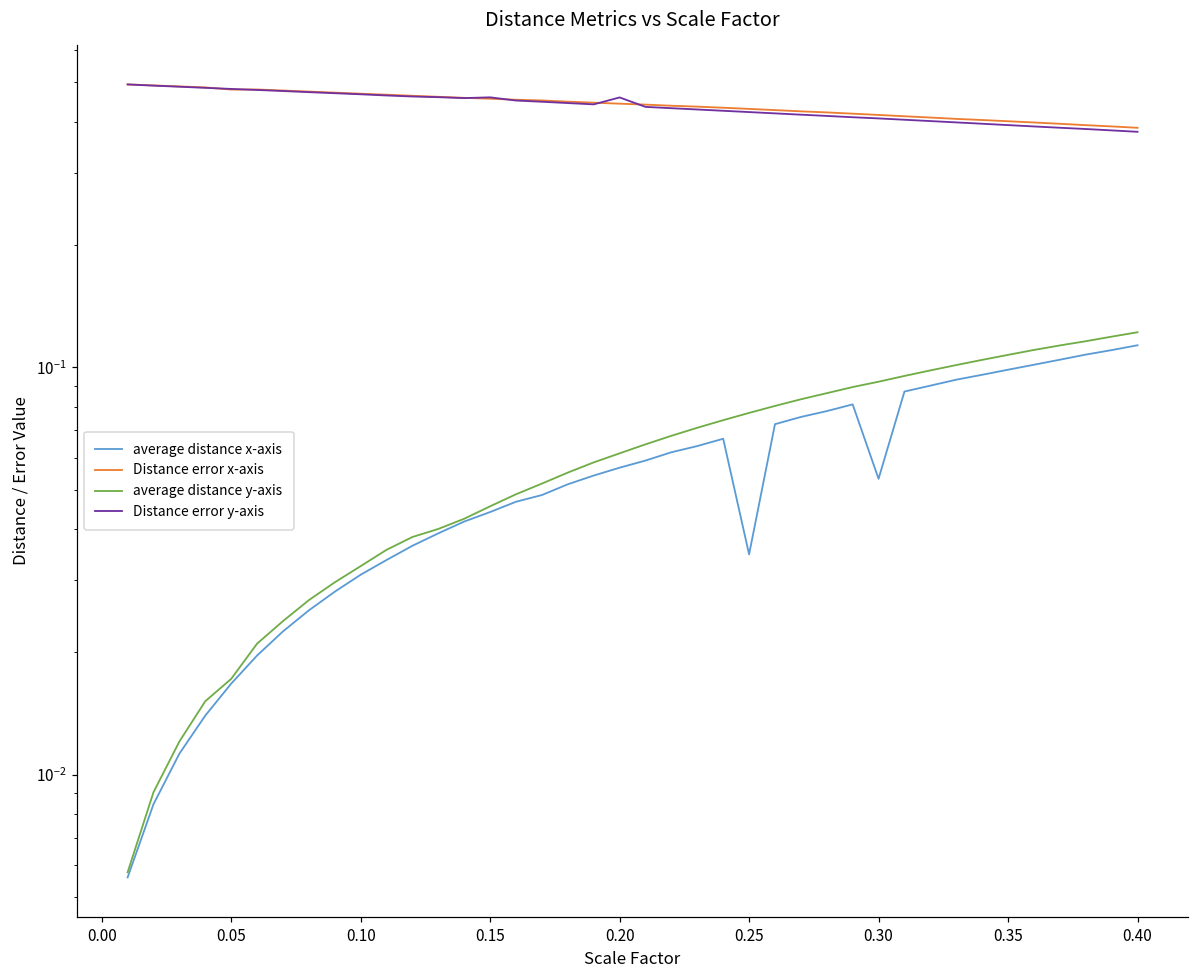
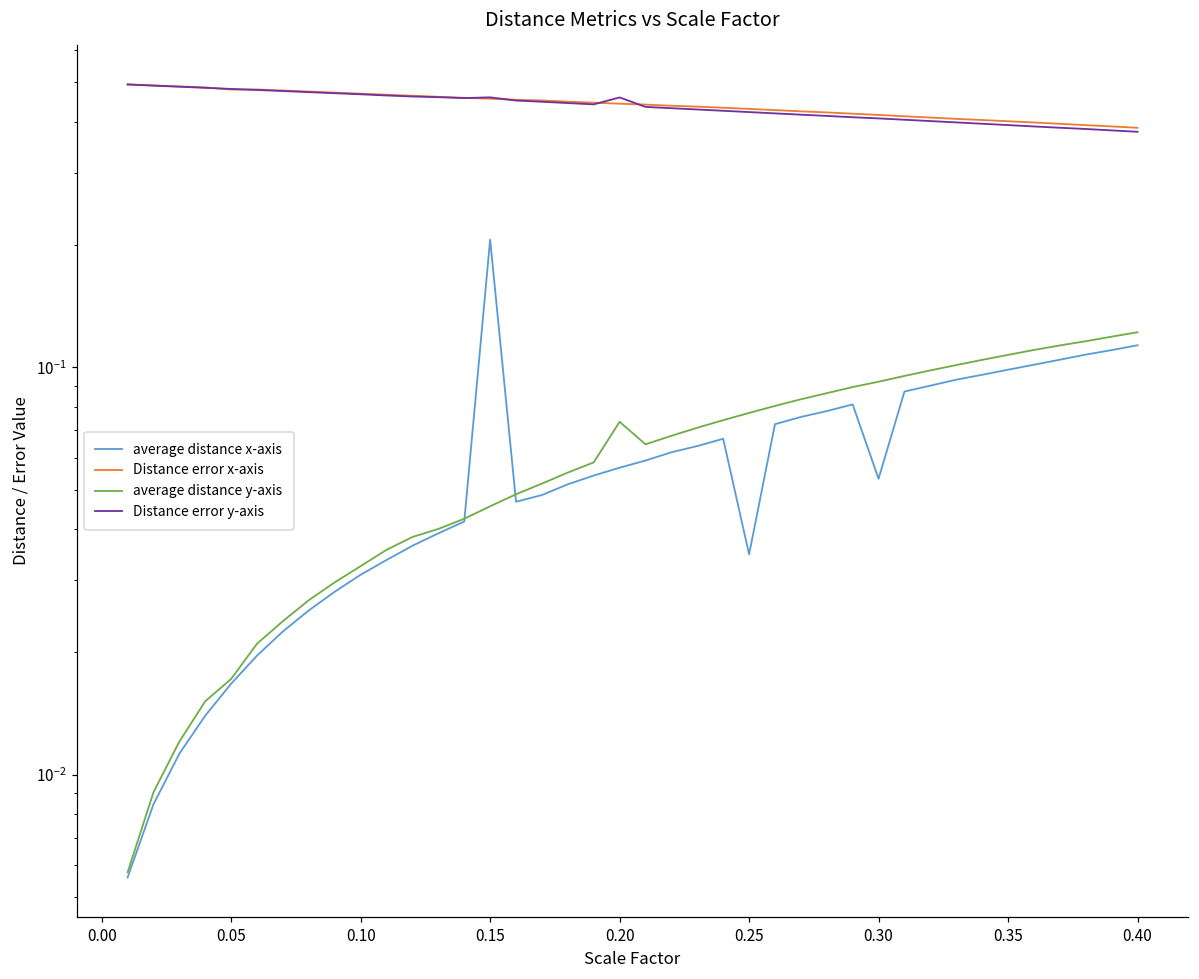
average distance x-axis, 0.15: 0.044 -> 0.21
average distance y-axis, 0.20: 0.061 -> 0.073
